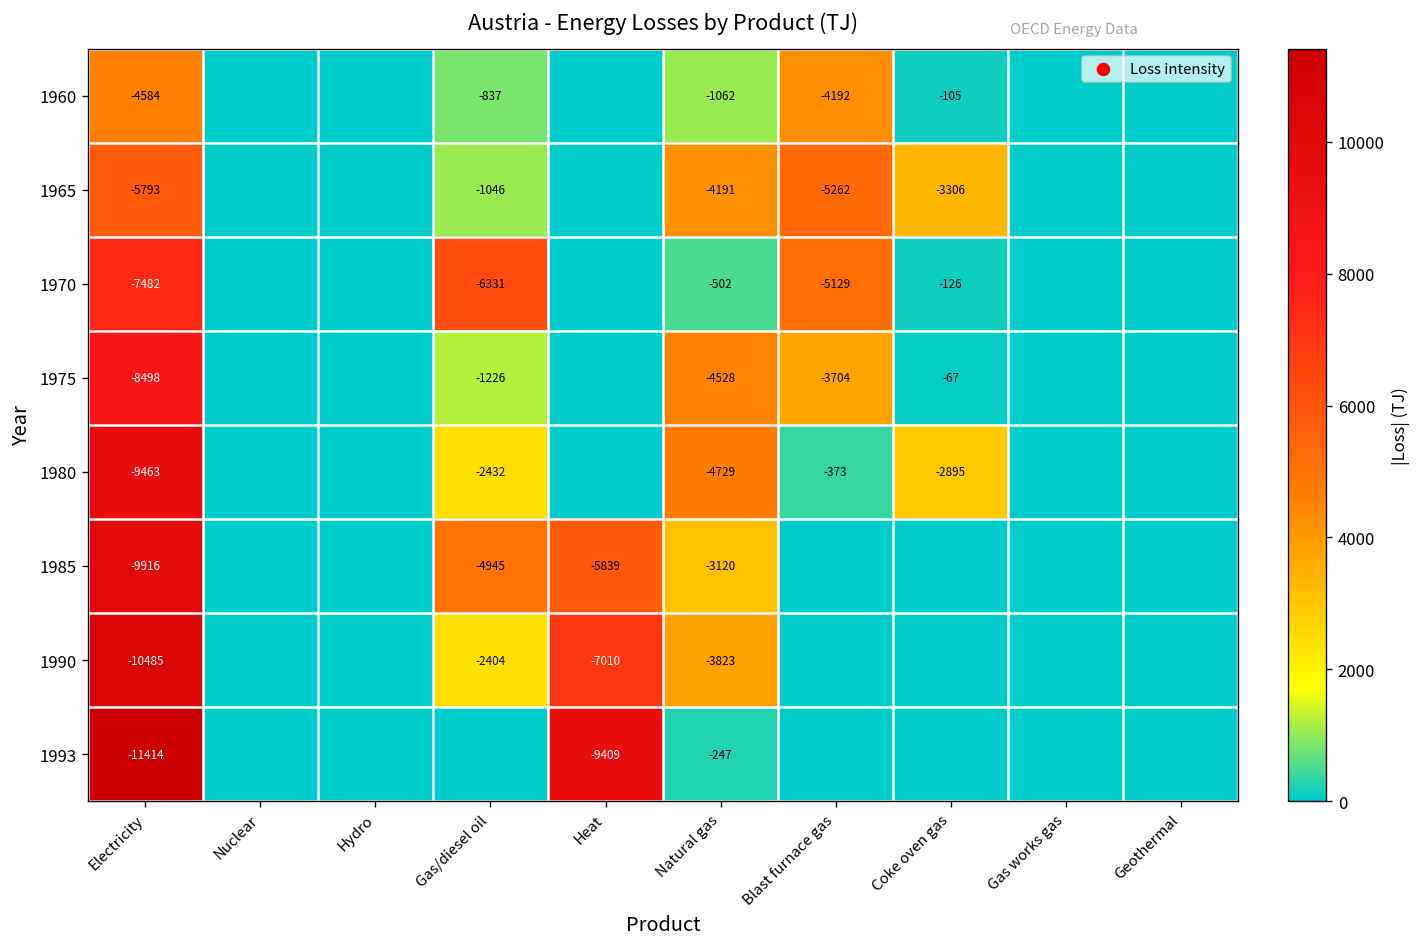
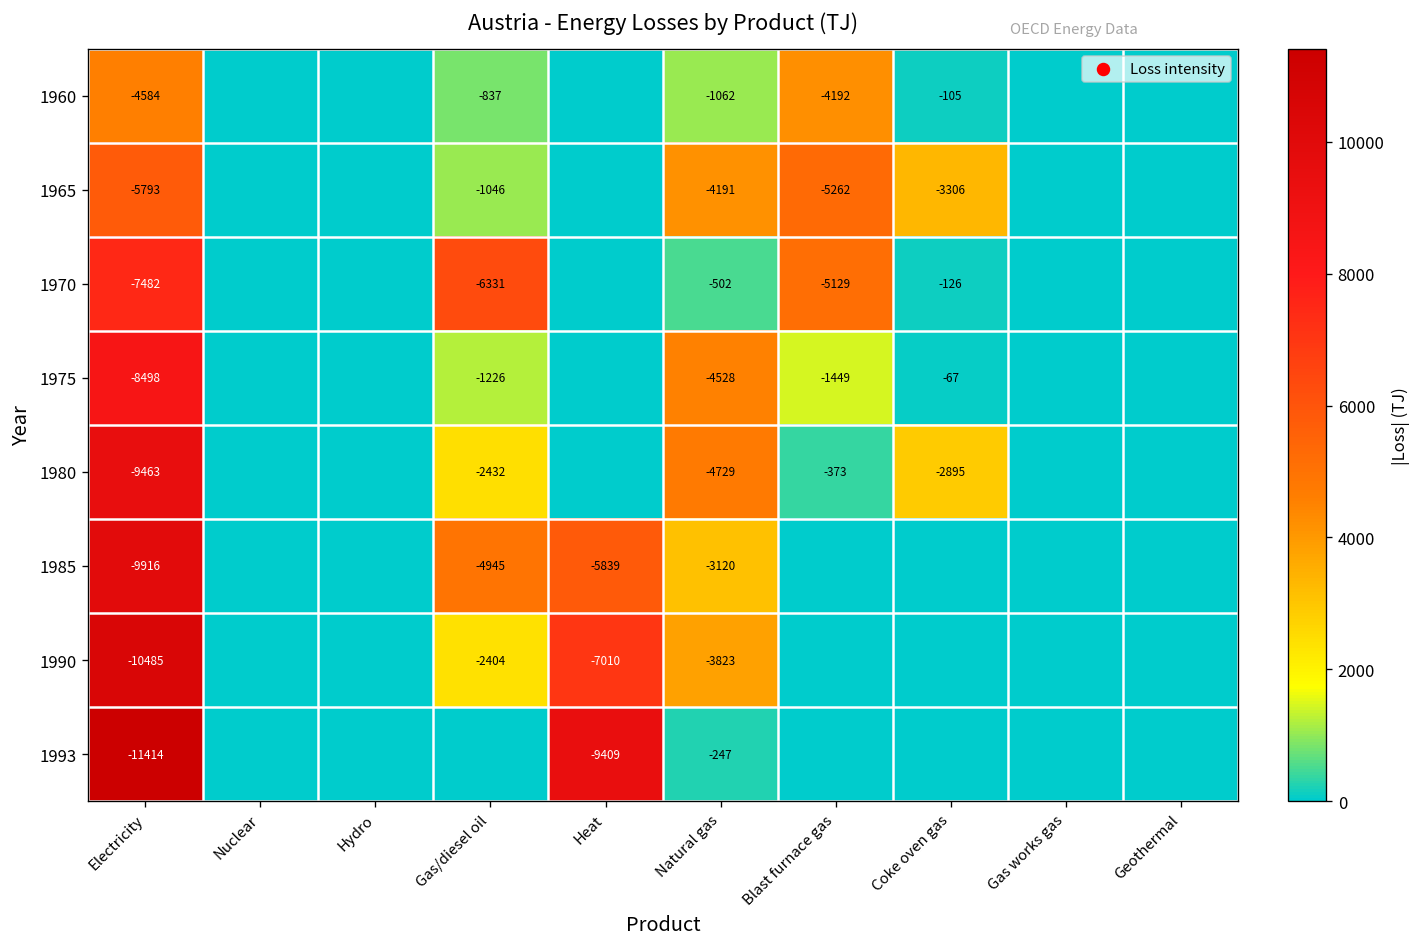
1975, Blast furnace gas: -3704 -> -1449
